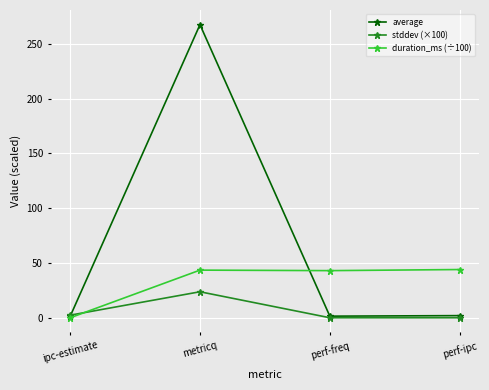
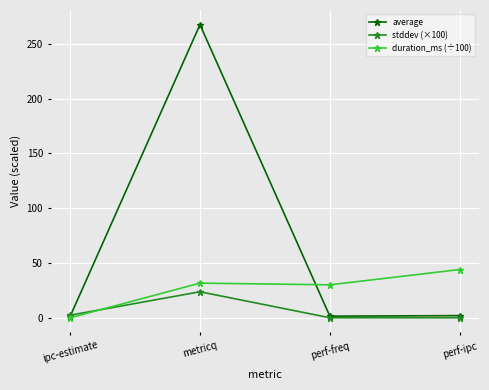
duration_ms (÷100), metricq: 43 -> 32
duration_ms (÷100), perf-freq: 43 -> 30
